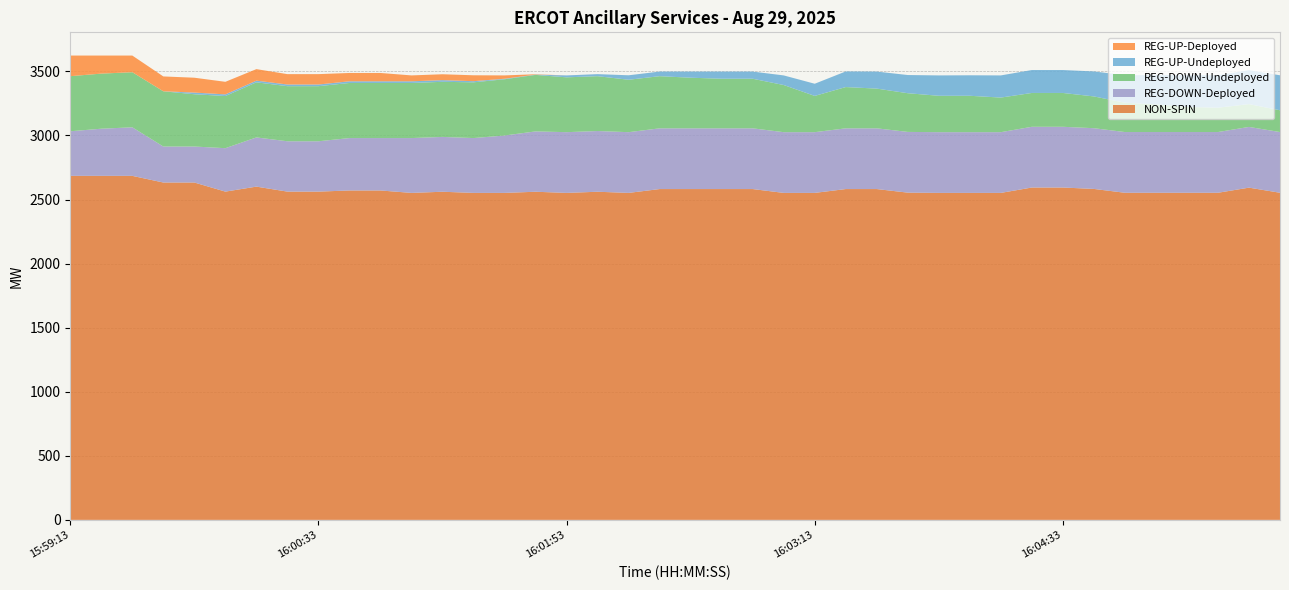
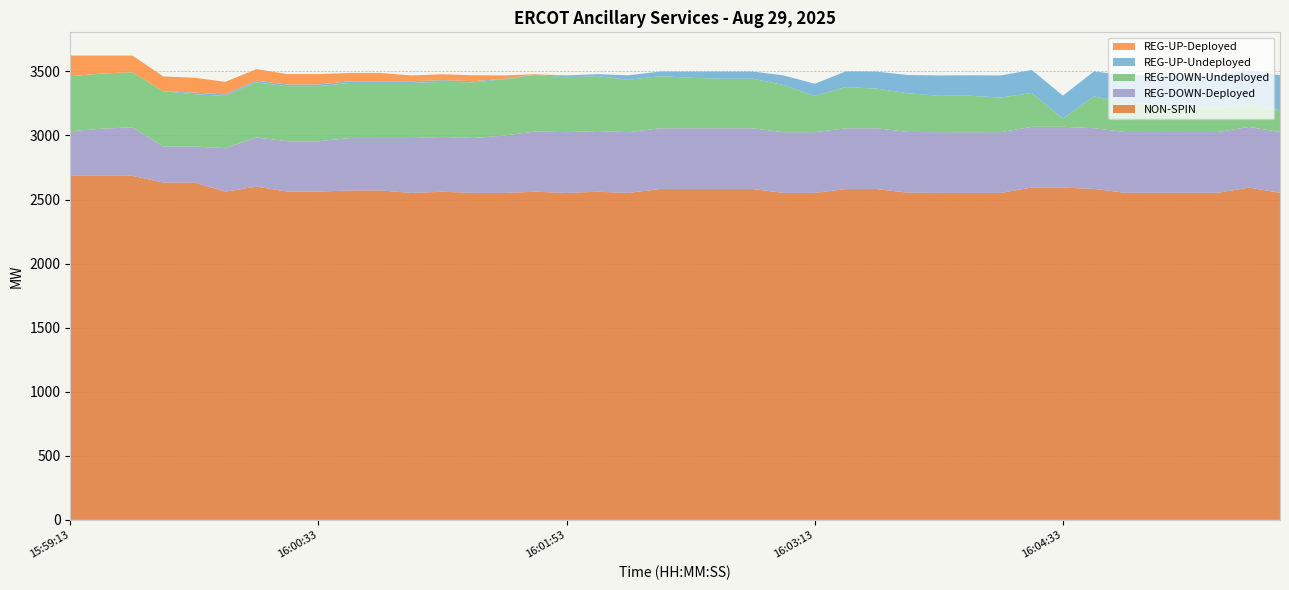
REG-DOWN-Undeployed, 16:04:33: 260 -> 60
